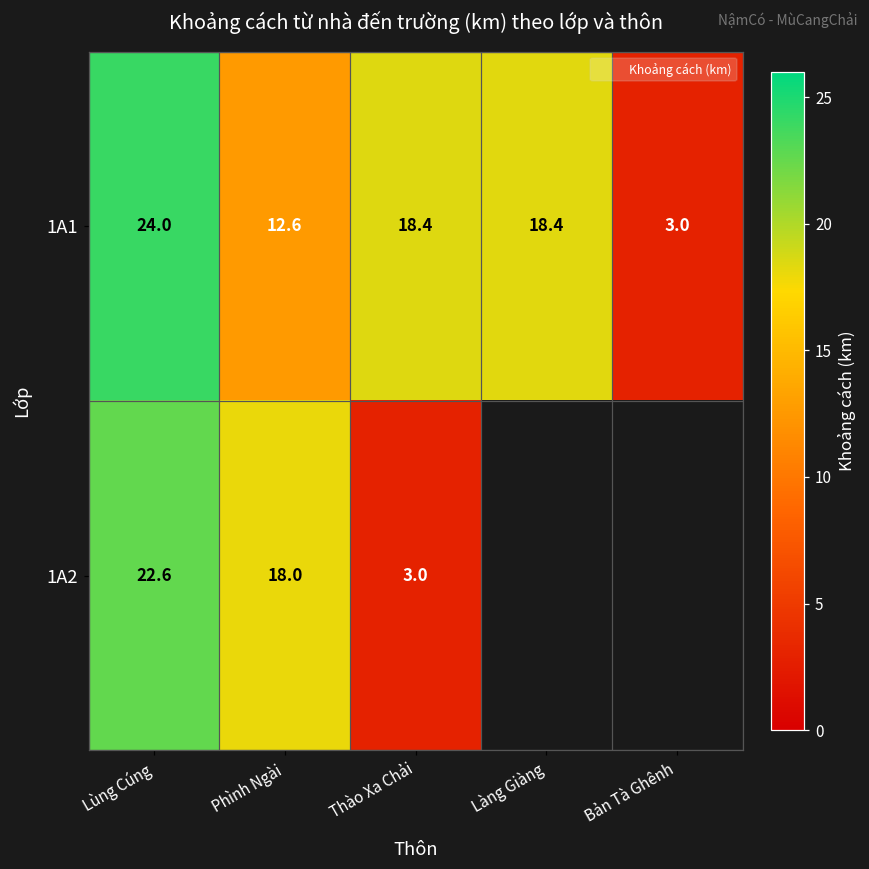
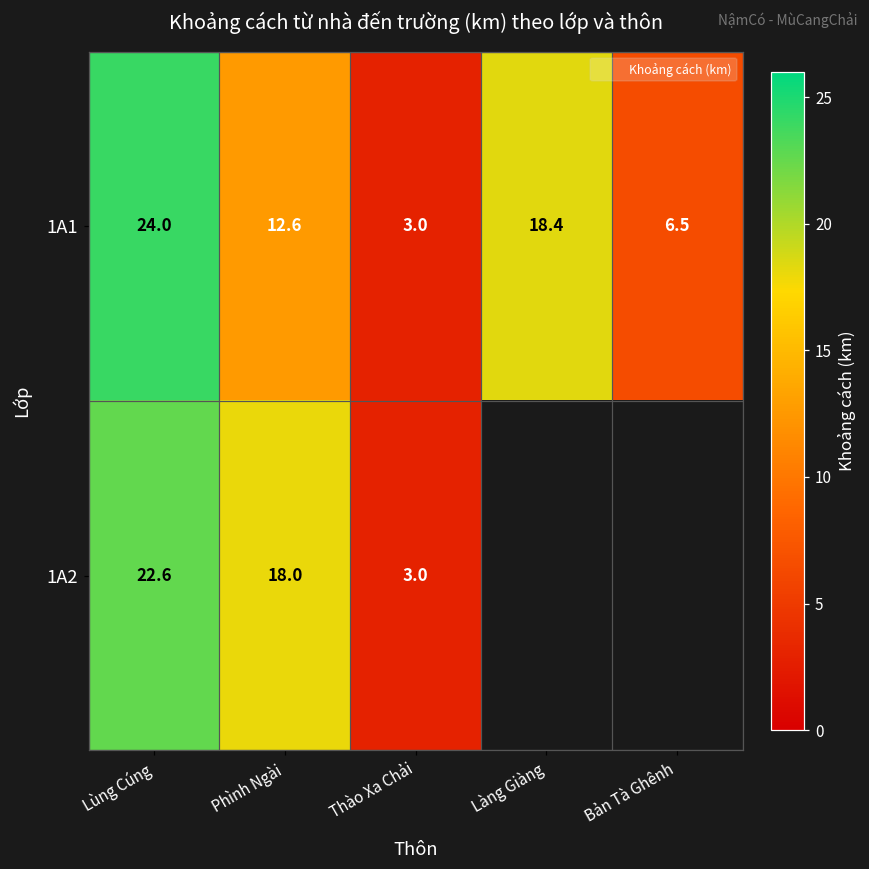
1A1, Thào Xa Chải: 18.4 -> 3.0
1A1, Bản Tà Ghênh: 3.0 -> 6.5
